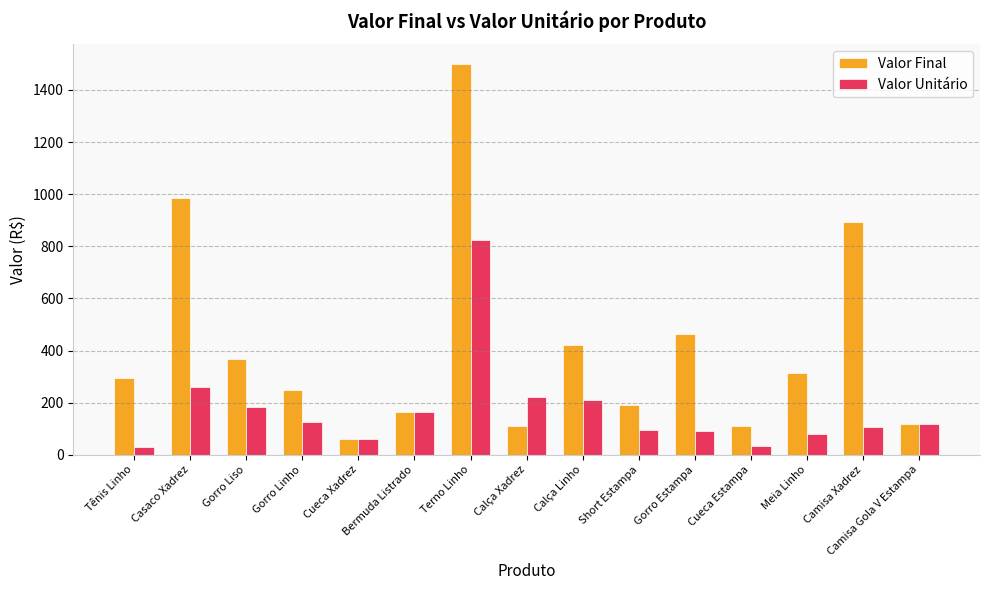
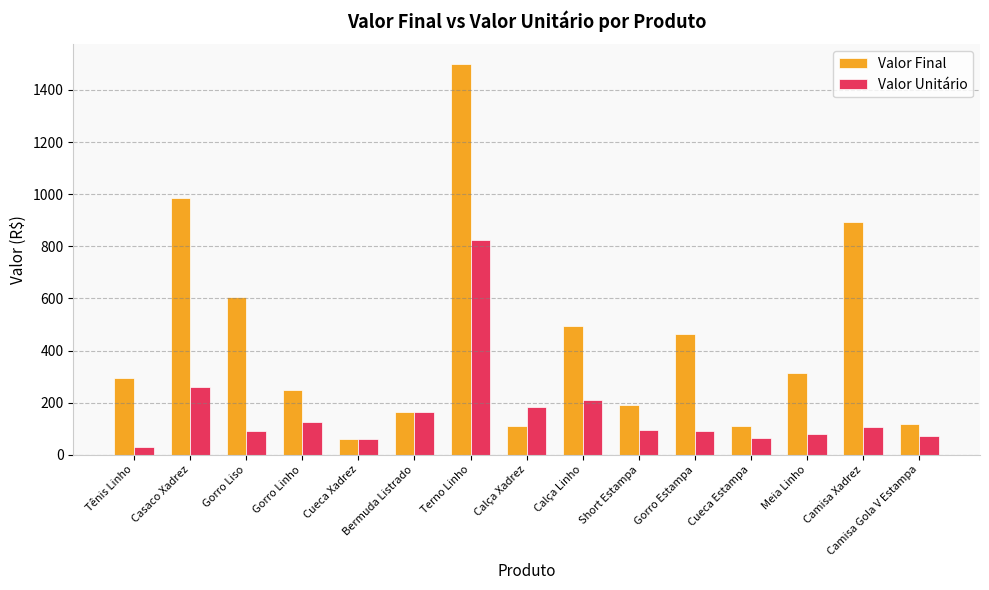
Valor Final, Gorro Liso: 370 -> 610
Valor Unitário, Gorro Liso: 180 -> 90
Valor Unitário, Calça Xadrez: 220 -> 190
Valor Final, Calça Linho: 420 -> 500
Valor Unitário, Cueca Estampa: 30 -> 70
Valor Unitário, Camisa Gola V Estampa: 120 -> 70
